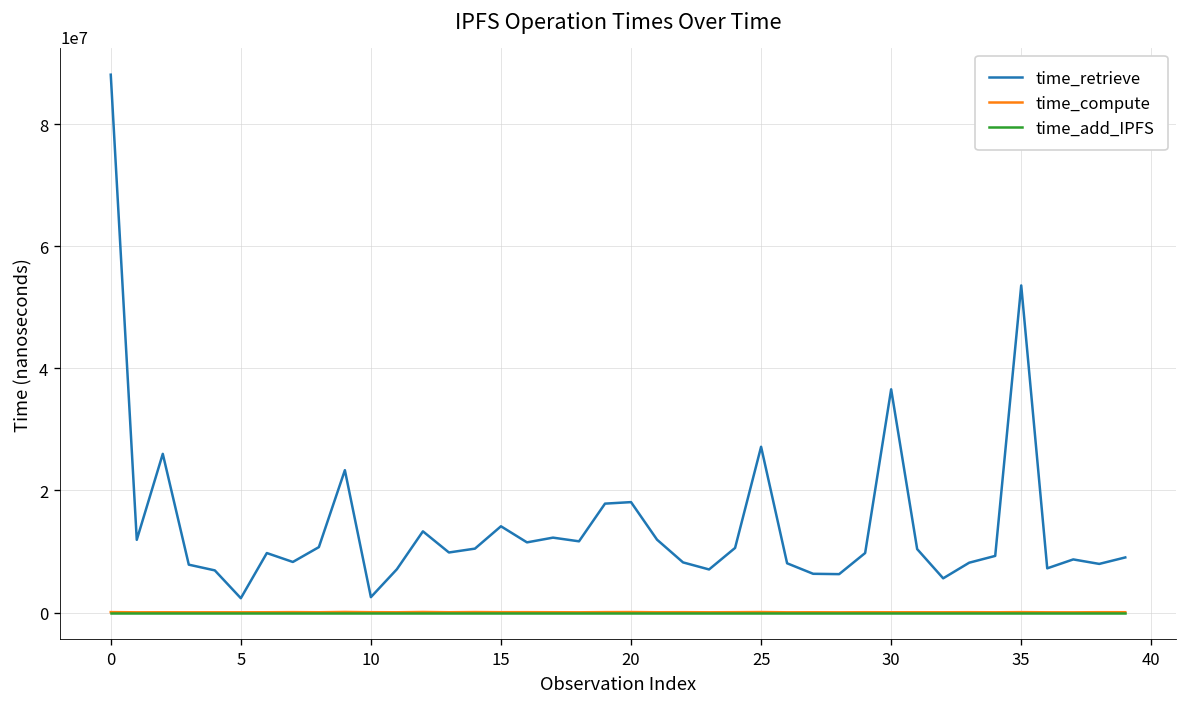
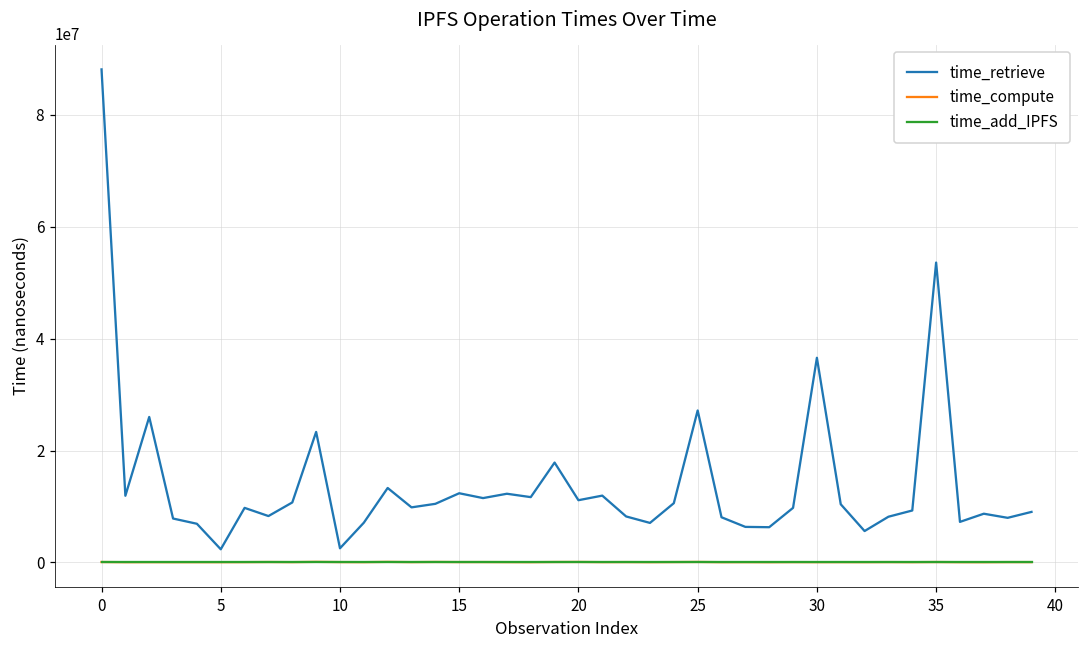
time_retrieve, 15: 14000000 -> 12000000
time_retrieve, 20: 18000000 -> 11000000
